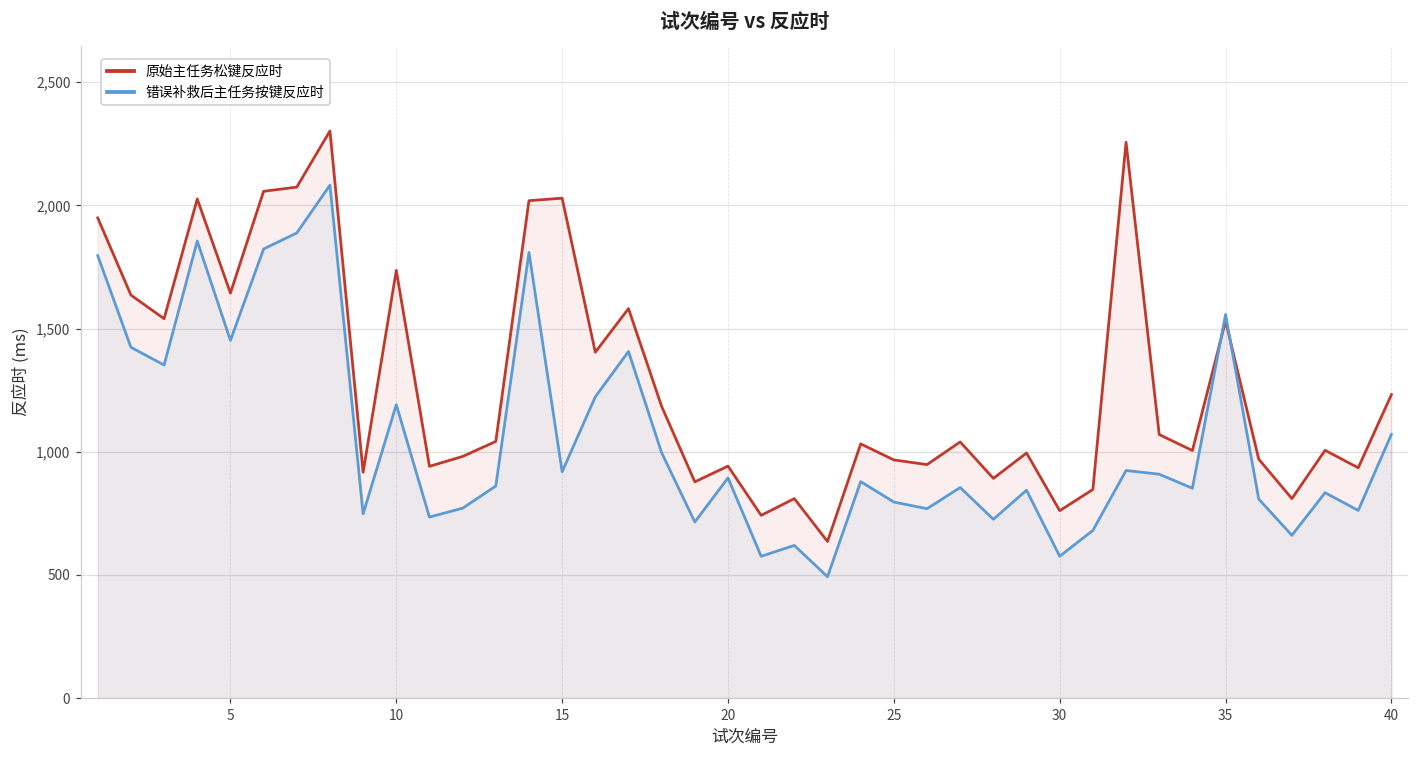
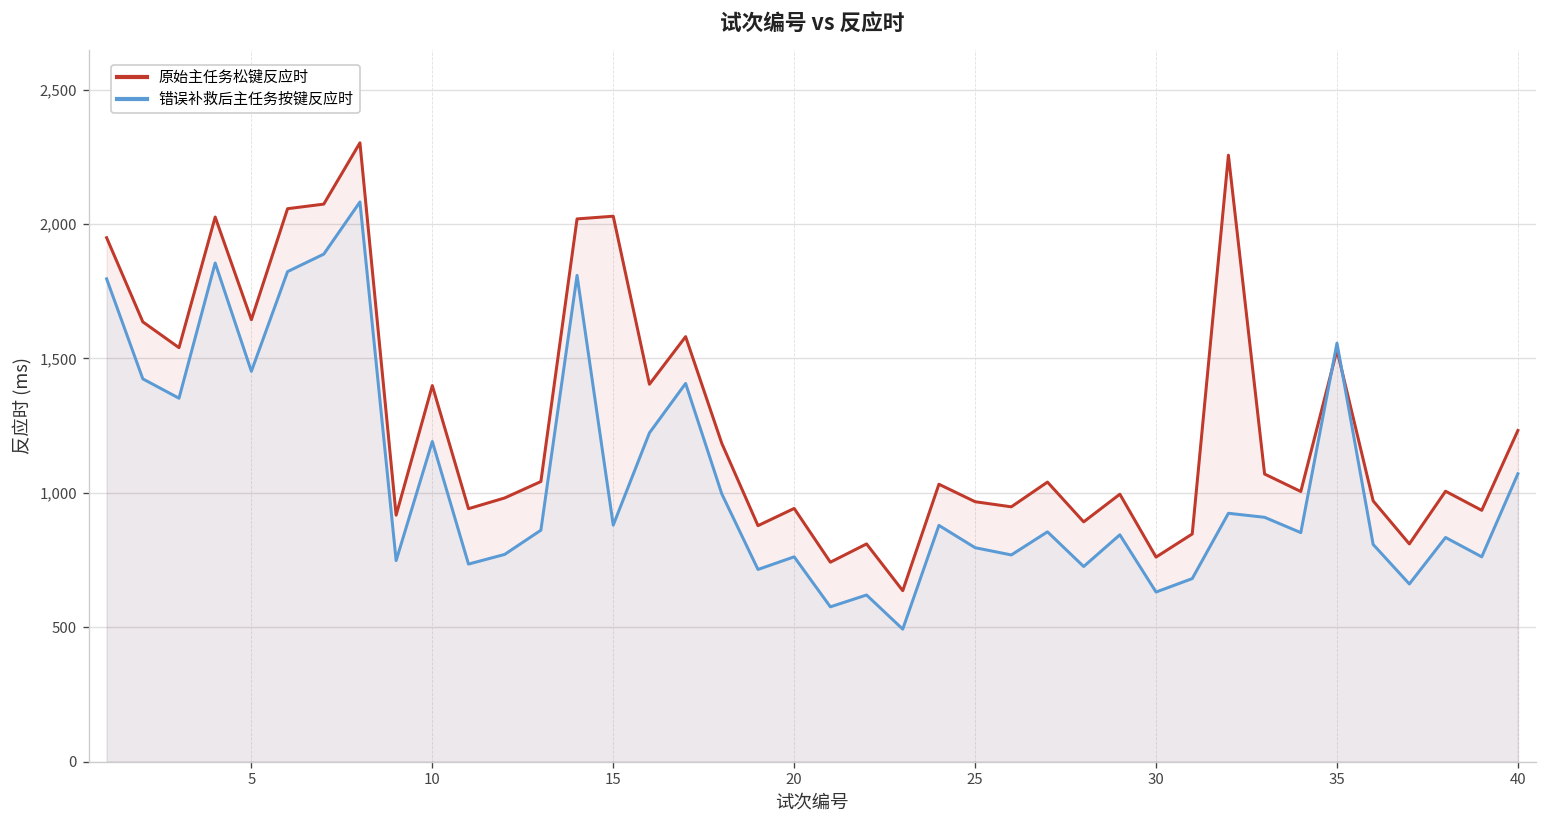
原始主任务松键反应时, 10: 1,740 -> 1,400
错误补救后主任务按键反应时, 15: 920 -> 880
错误补救后主任务按键反应时, 20: 890 -> 760
错误补救后主任务按键反应时, 30: 580 -> 630
